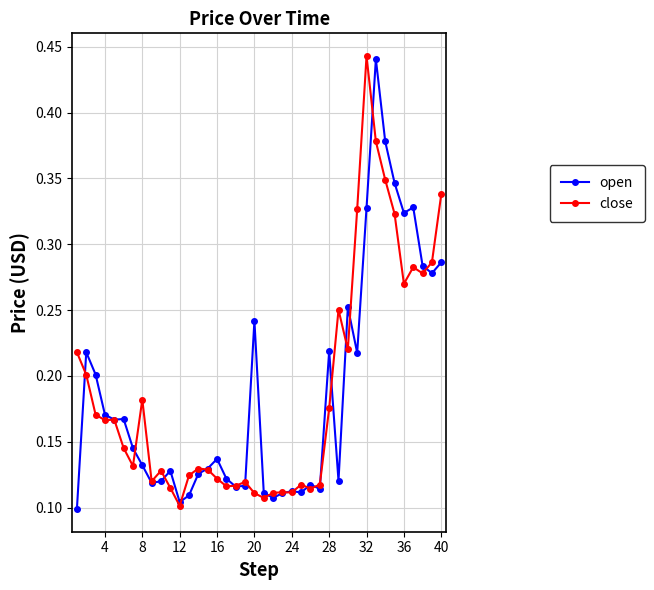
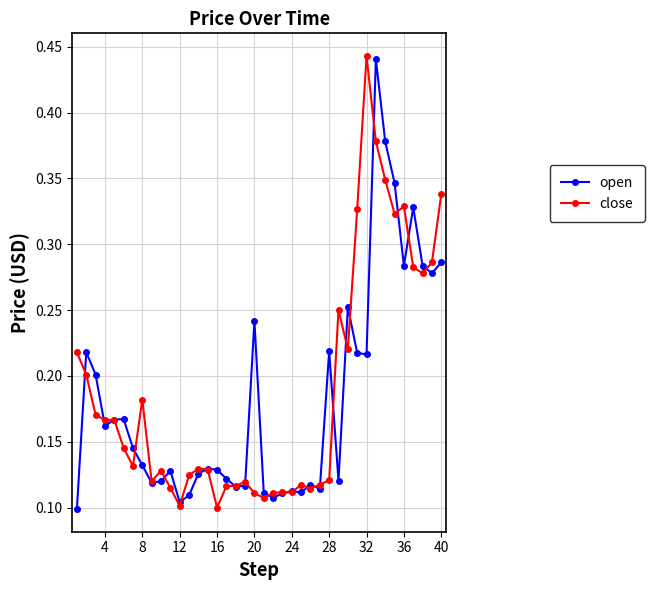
open, 4: 0.171 -> 0.162
open, 16: 0.137 -> 0.129
close, 16: 0.122 -> 0.100
close, 28: 0.175 -> 0.121
open, 32: 0.328 -> 0.216
open, 36: 0.324 -> 0.284
close, 36: 0.270 -> 0.329
